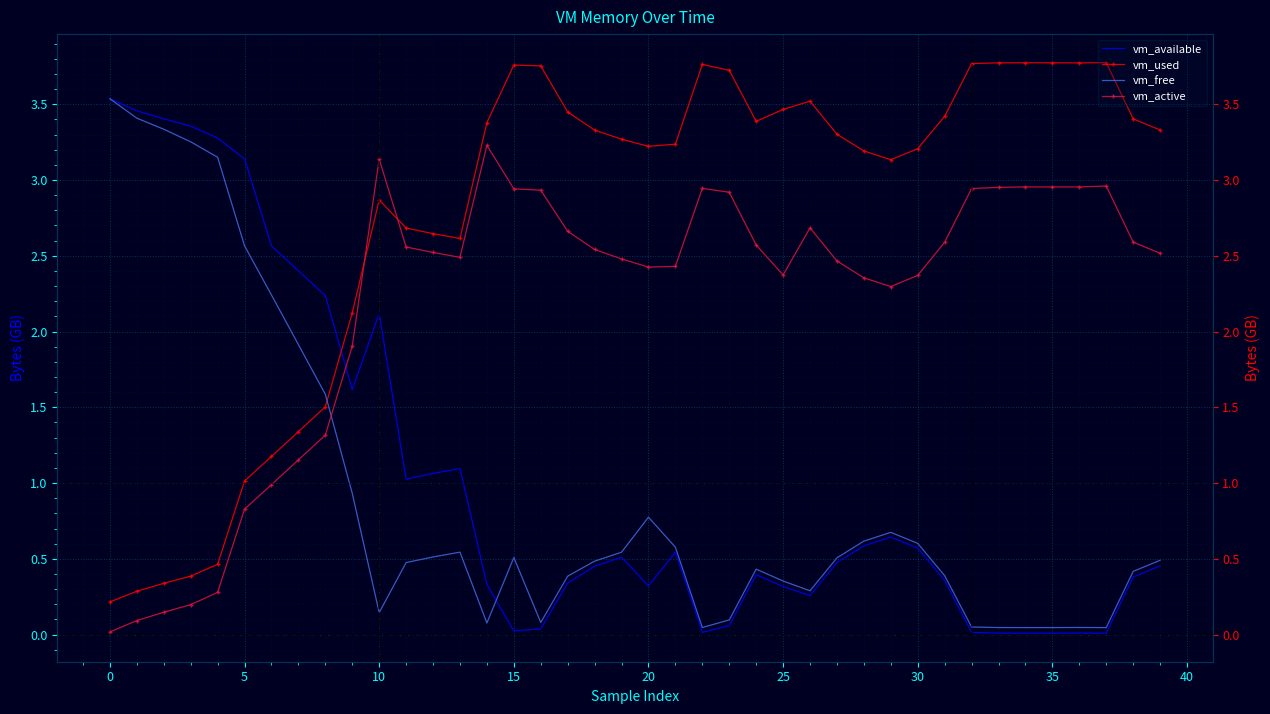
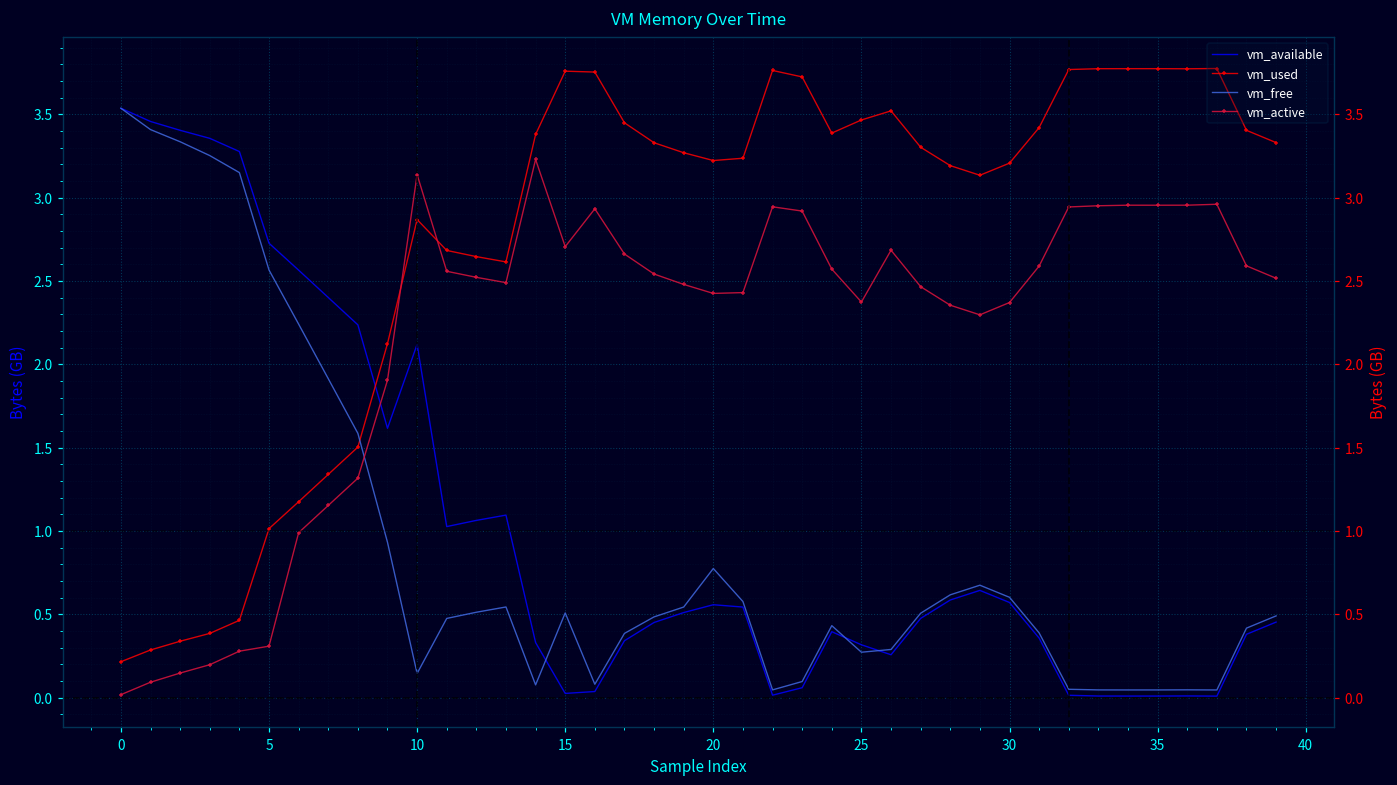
vm_available, 5: 3.14 -> 2.73
vm_active, 5: 0.83 -> 0.31
vm_active, 15: 2.94 -> 2.71
vm_available, 20: 0.32 -> 0.56
vm_free, 25: 0.35 -> 0.27
